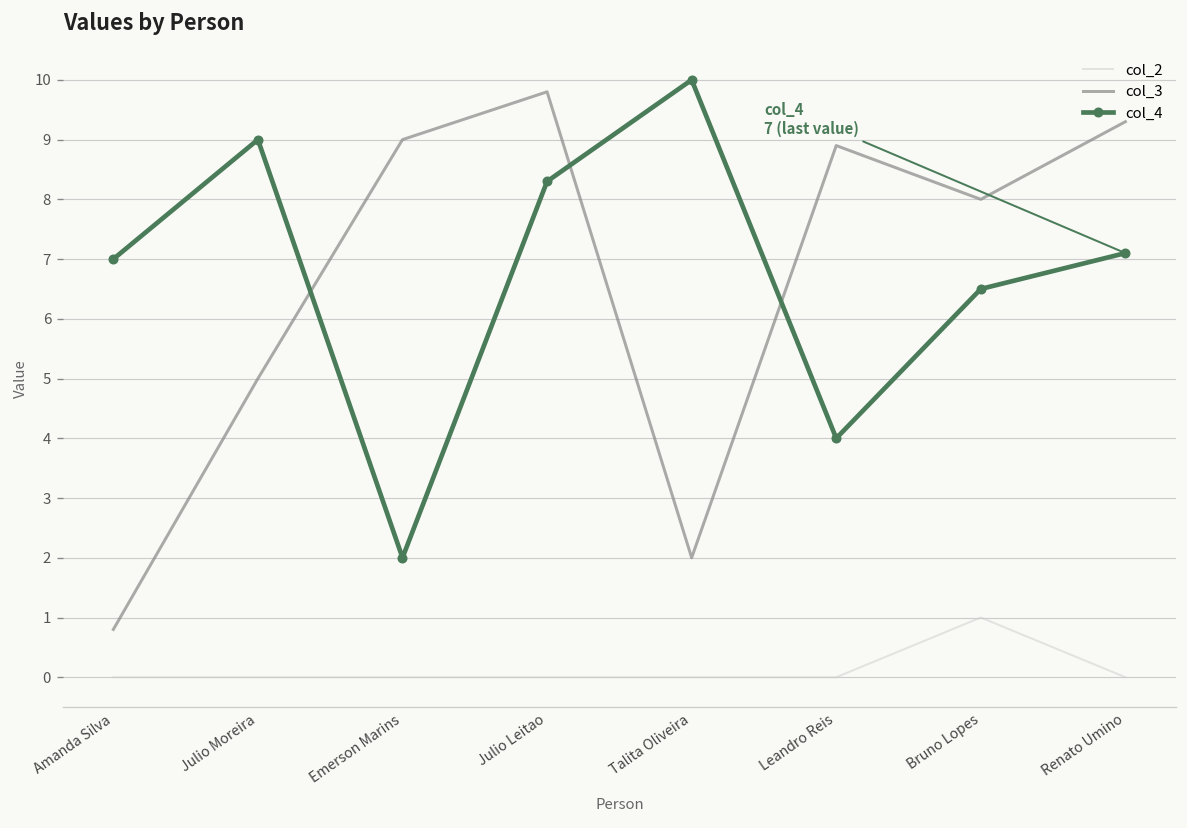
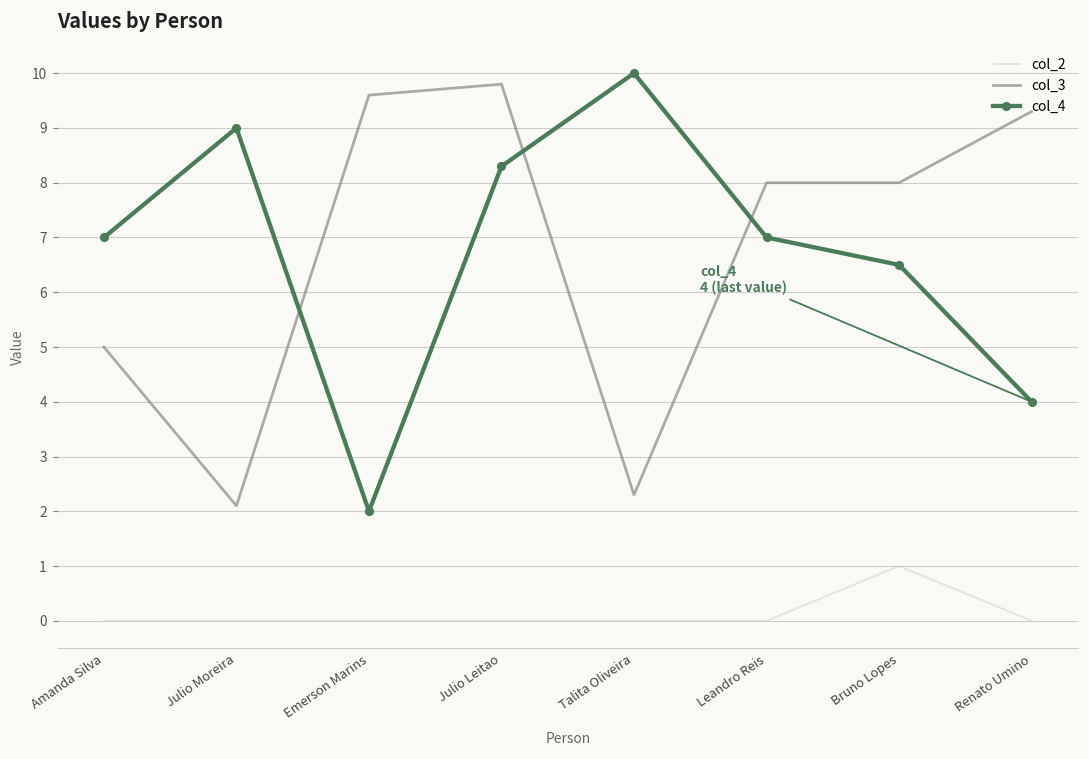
col_3, Amanda Silva: 0.8 -> 5.0
col_3, Julio Moreira: 5.0 -> 2.1
col_3, Emerson Marins: 9.0 -> 9.6
col_3, Talita Oliveira: 2.0 -> 2.3
col_3, Leandro Reis: 8.9 -> 8.0
col_4, Leandro Reis: 4 -> 7
col_4, Renato Umino: 7 -> 4
